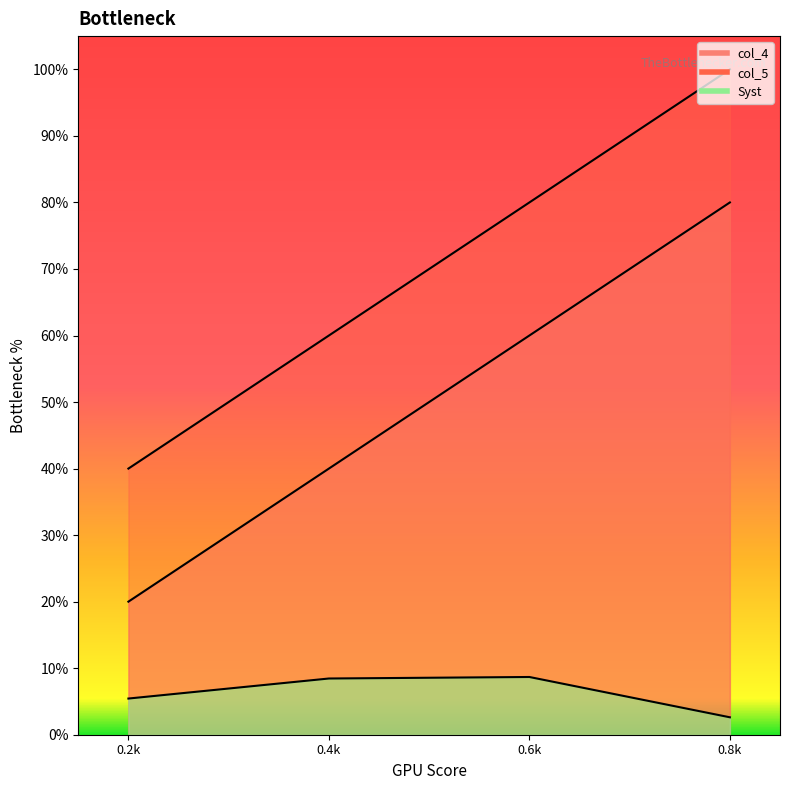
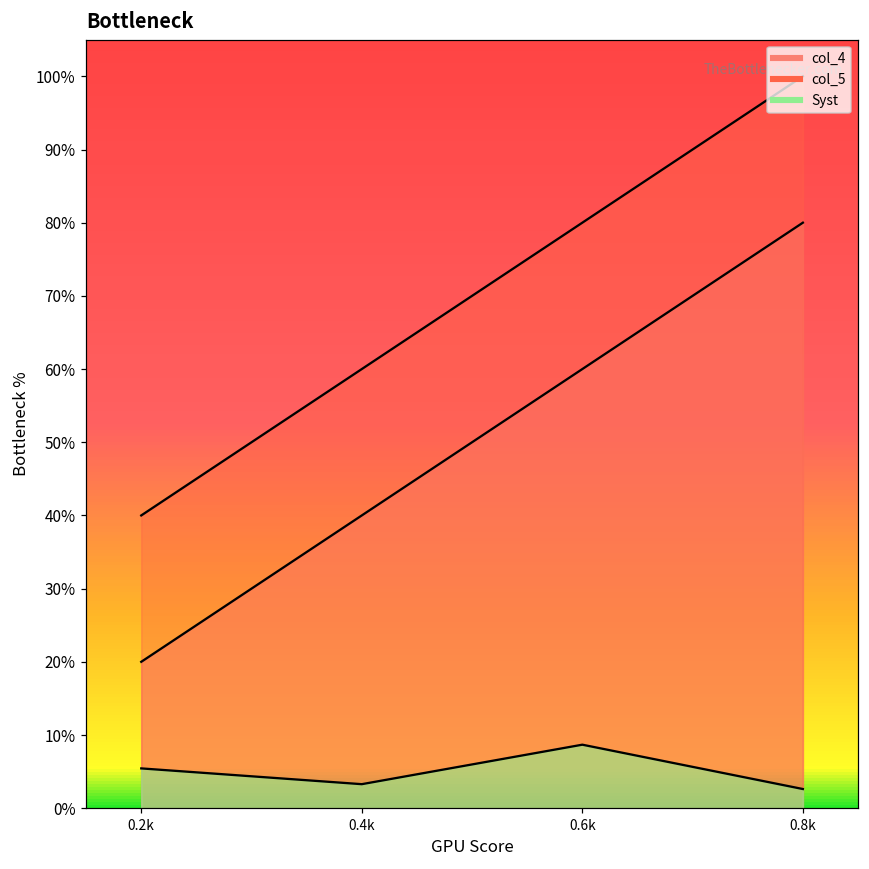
Syst, 0.4k: 8% -> 3%
